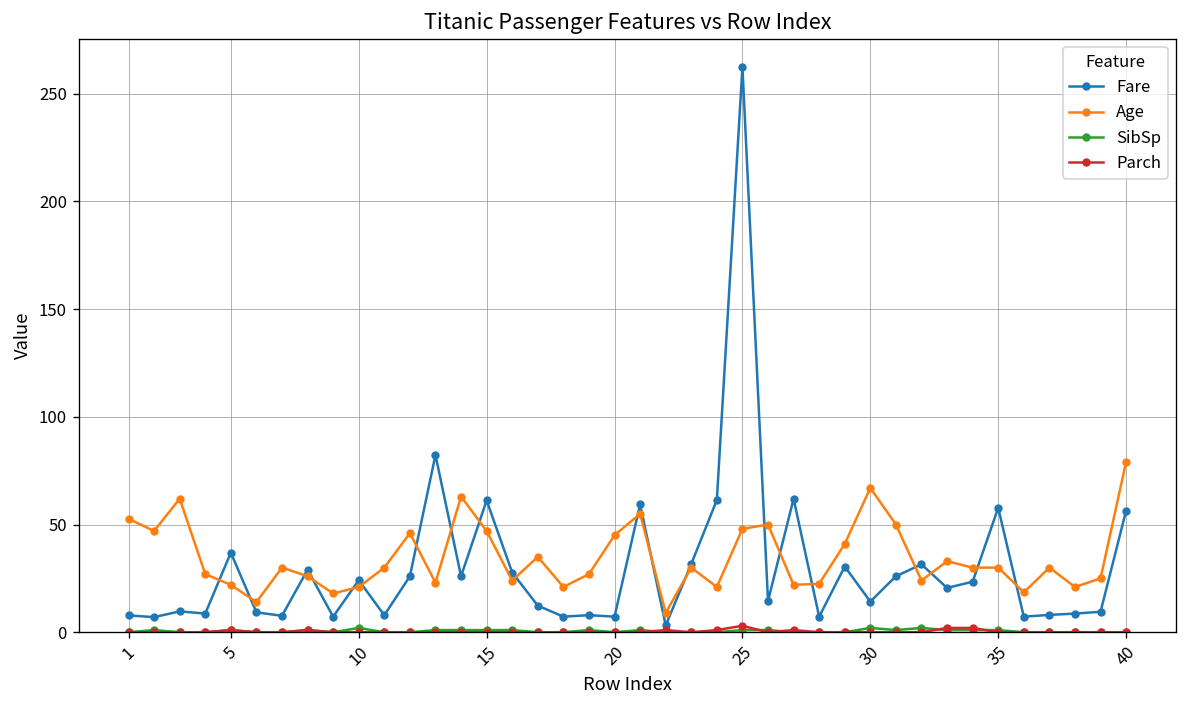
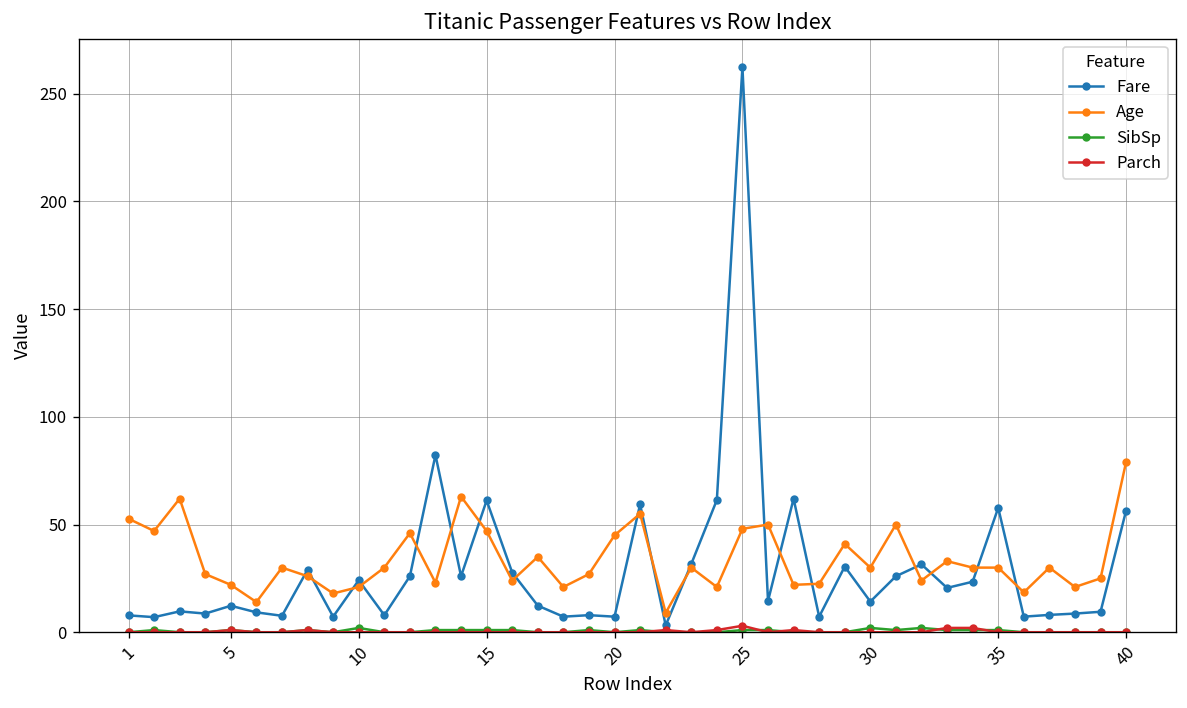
Fare, 5: 37 -> 12
Age, 30: 67 -> 30
